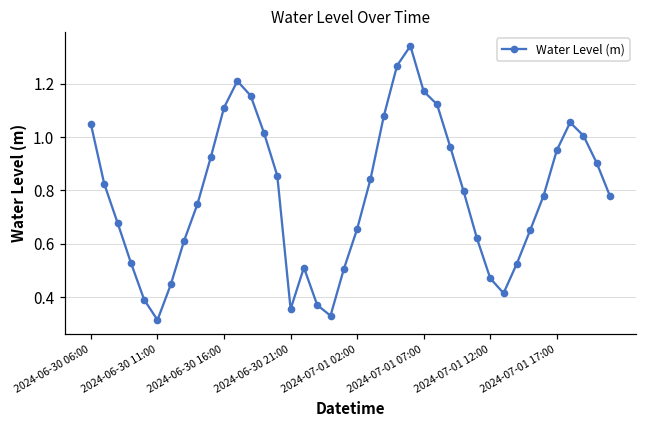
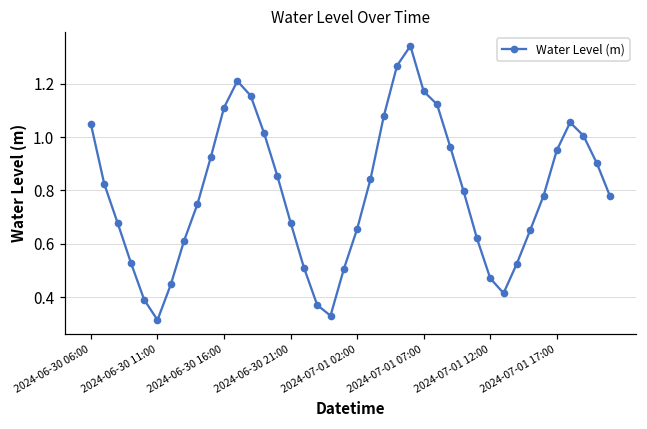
2024-06-30 21:00: 0.35 -> 0.68
